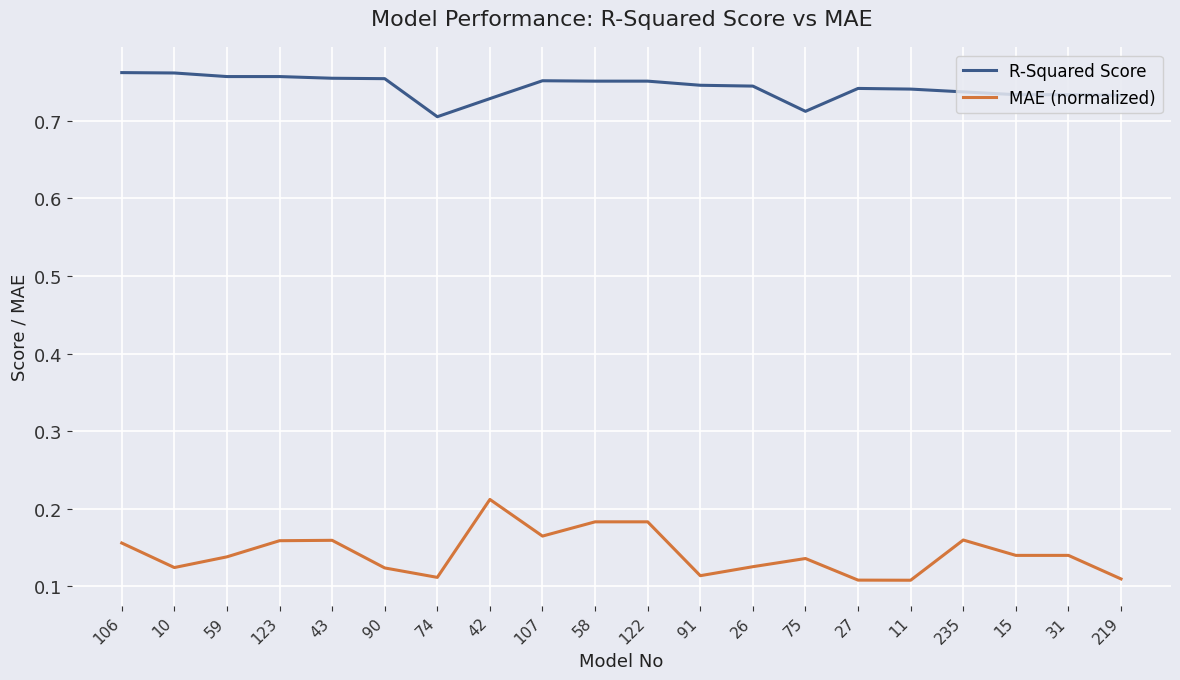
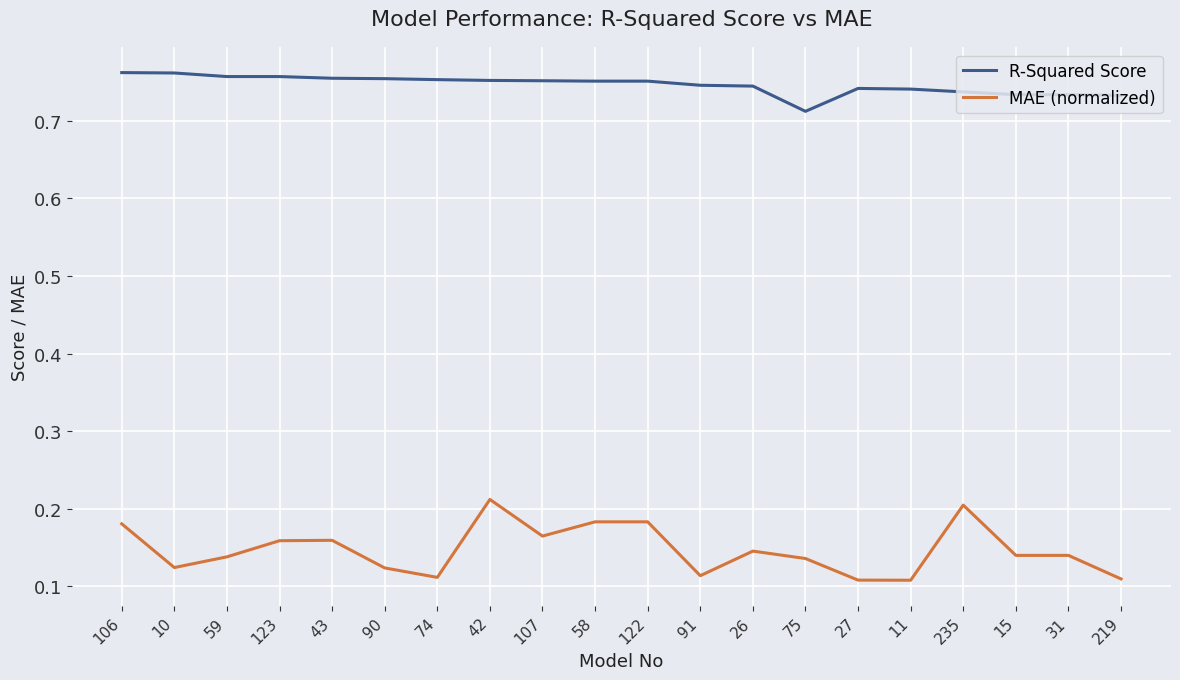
MAE (normalized), 106: 0.16 -> 0.18
R-Squared Score, 74: 0.71 -> 0.75
R-Squared Score, 42: 0.73 -> 0.75
MAE (normalized), 26: 0.13 -> 0.15
MAE (normalized), 235: 0.16 -> 0.20
